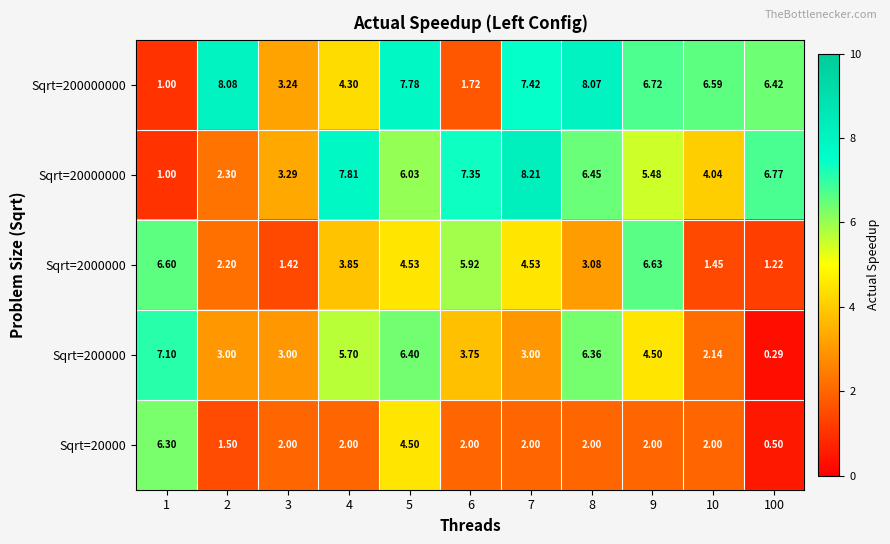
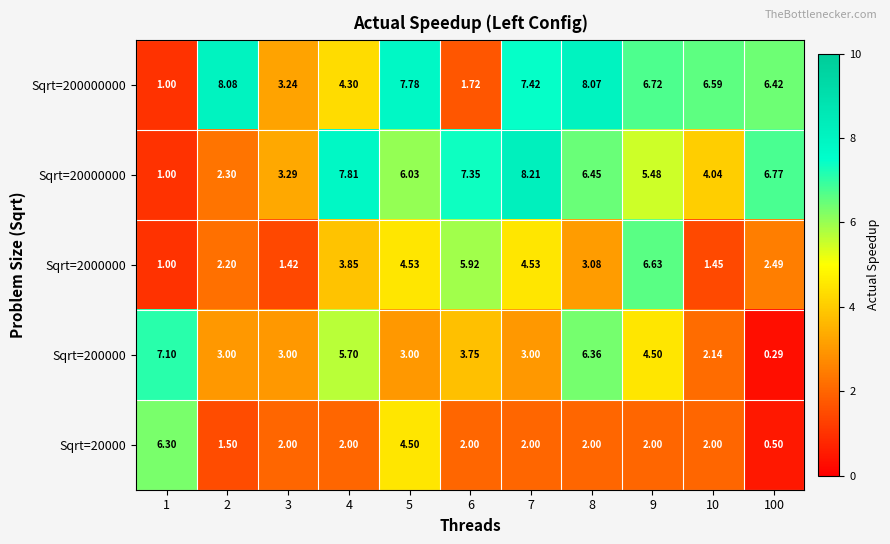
Sqrt=2000000, 1: 6.60 -> 1.00
Sqrt=2000000, 100: 1.22 -> 2.49
Sqrt=200000, 5: 6.40 -> 3.00
